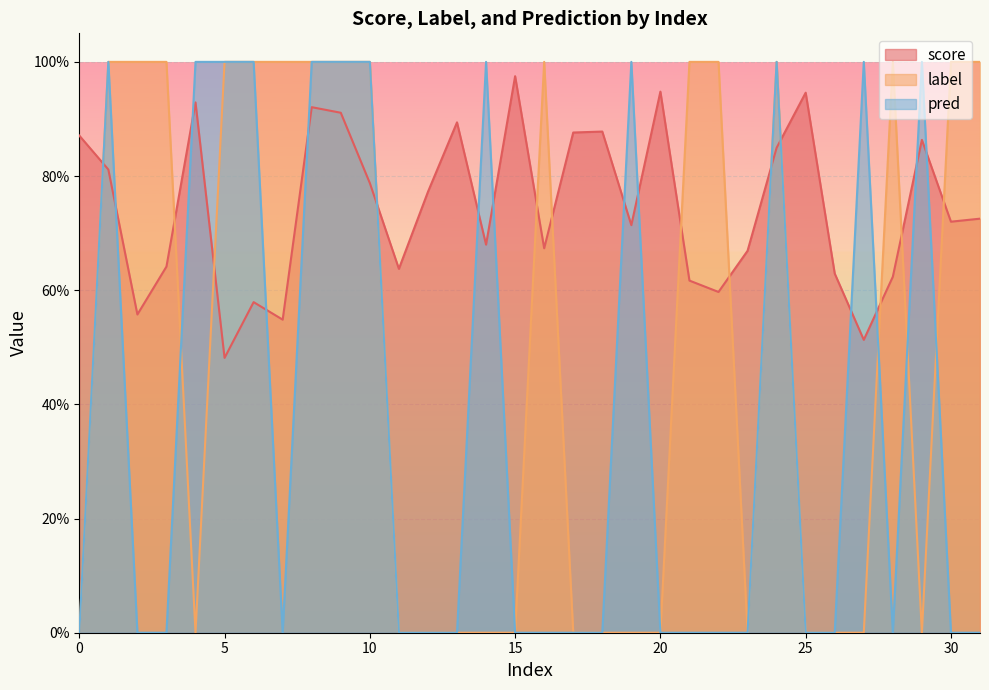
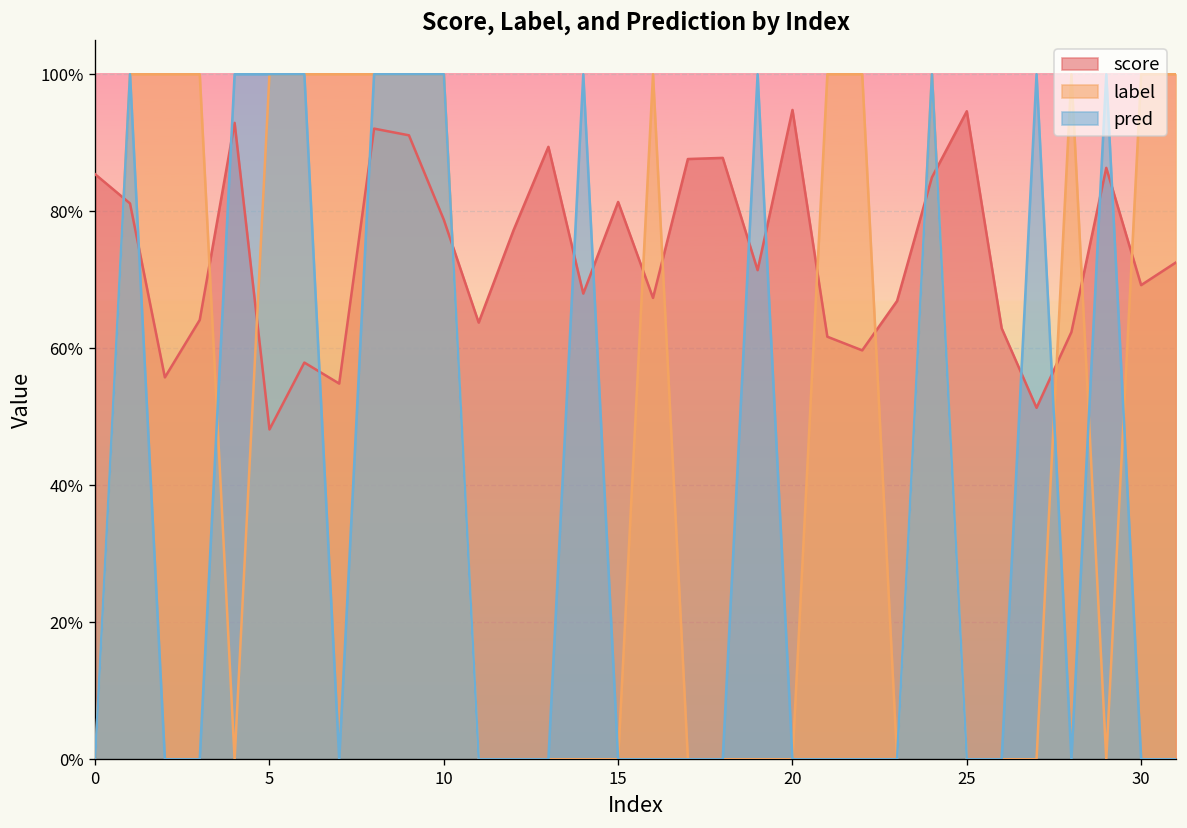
score, 0: 87% -> 85%
score, 15: 97% -> 81%
score, 30: 72% -> 69%
